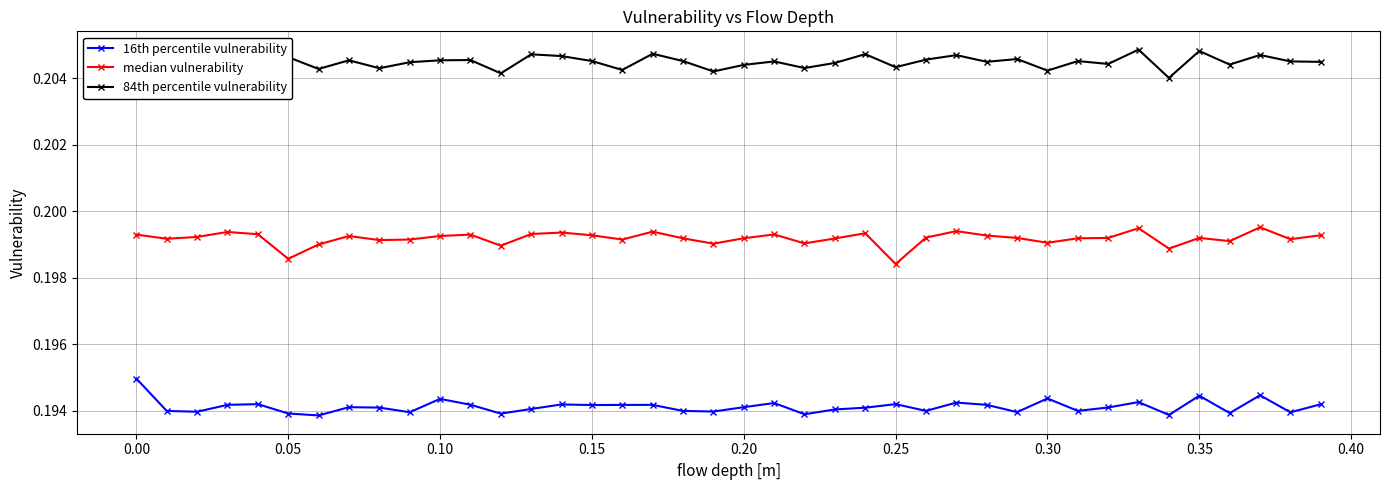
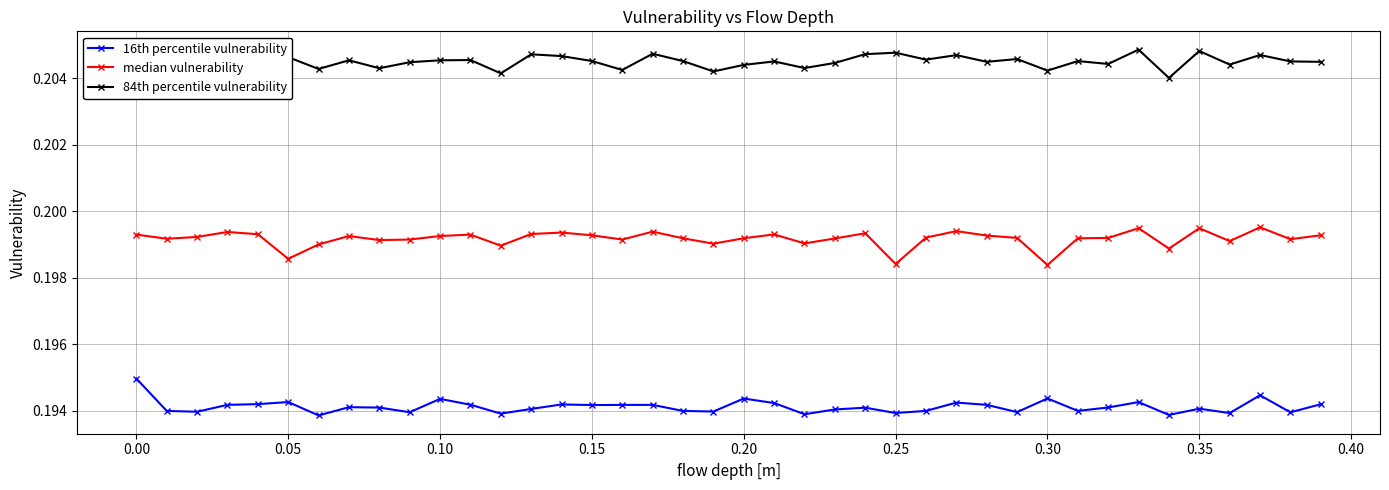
16th percentile vulnerability, 0.05: 0.1939 -> 0.1943
16th percentile vulnerability, 0.20: 0.1941 -> 0.1944
16th percentile vulnerability, 0.25: 0.1942 -> 0.1939
84th percentile vulnerability, 0.25: 0.2043 -> 0.2048
median vulnerability, 0.30: 0.1991 -> 0.1984
16th percentile vulnerability, 0.35: 0.1945 -> 0.1941
median vulnerability, 0.35: 0.1992 -> 0.1995
